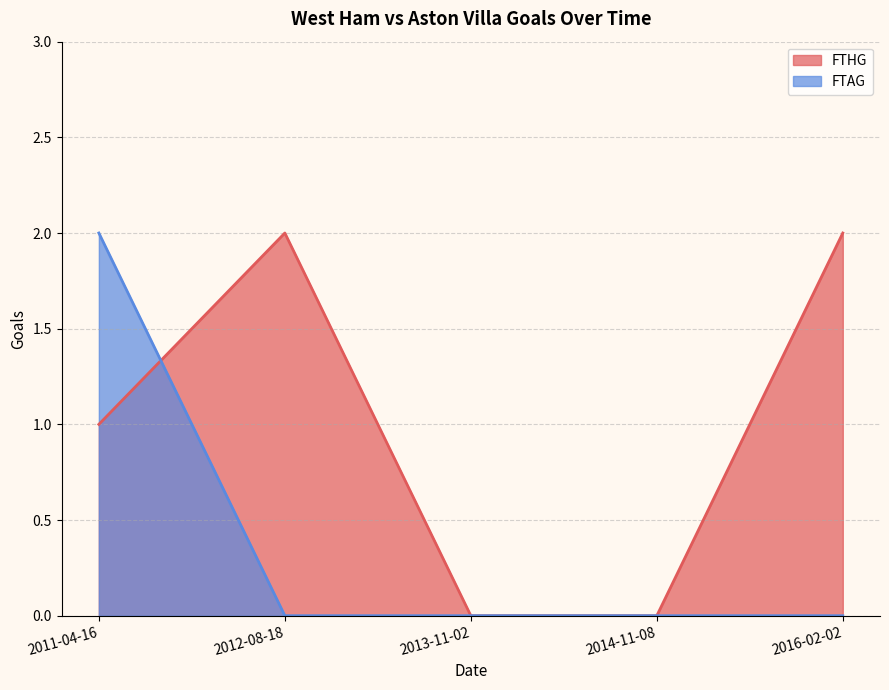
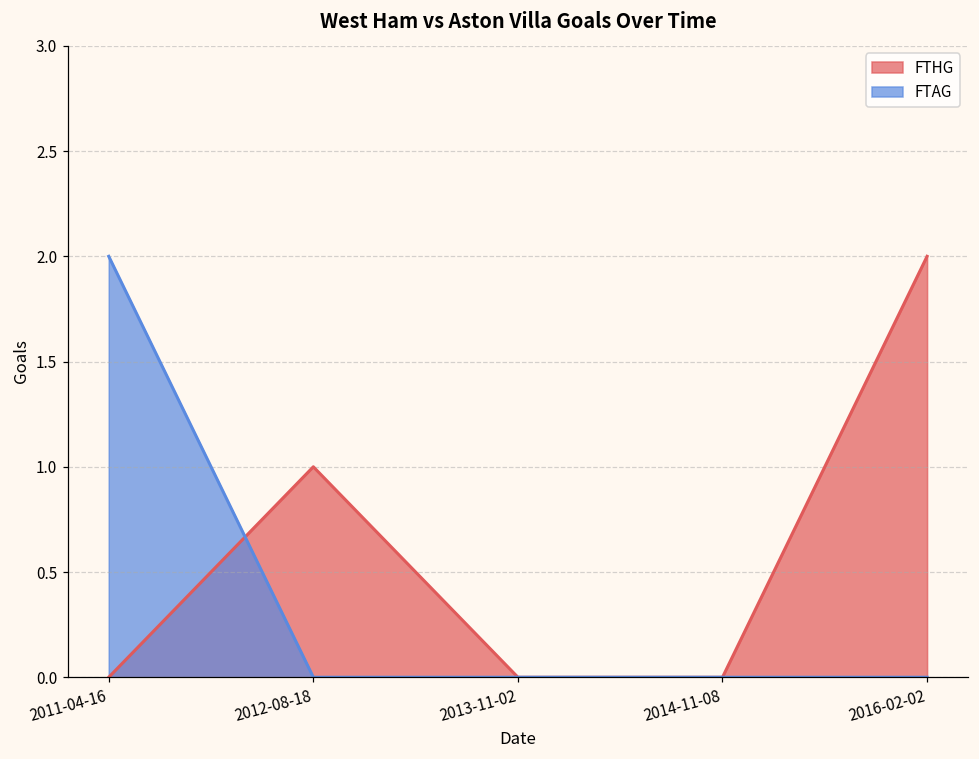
FTHG, 2011-04-16: 1 -> 0
FTHG, 2012-08-18: 2 -> 1
